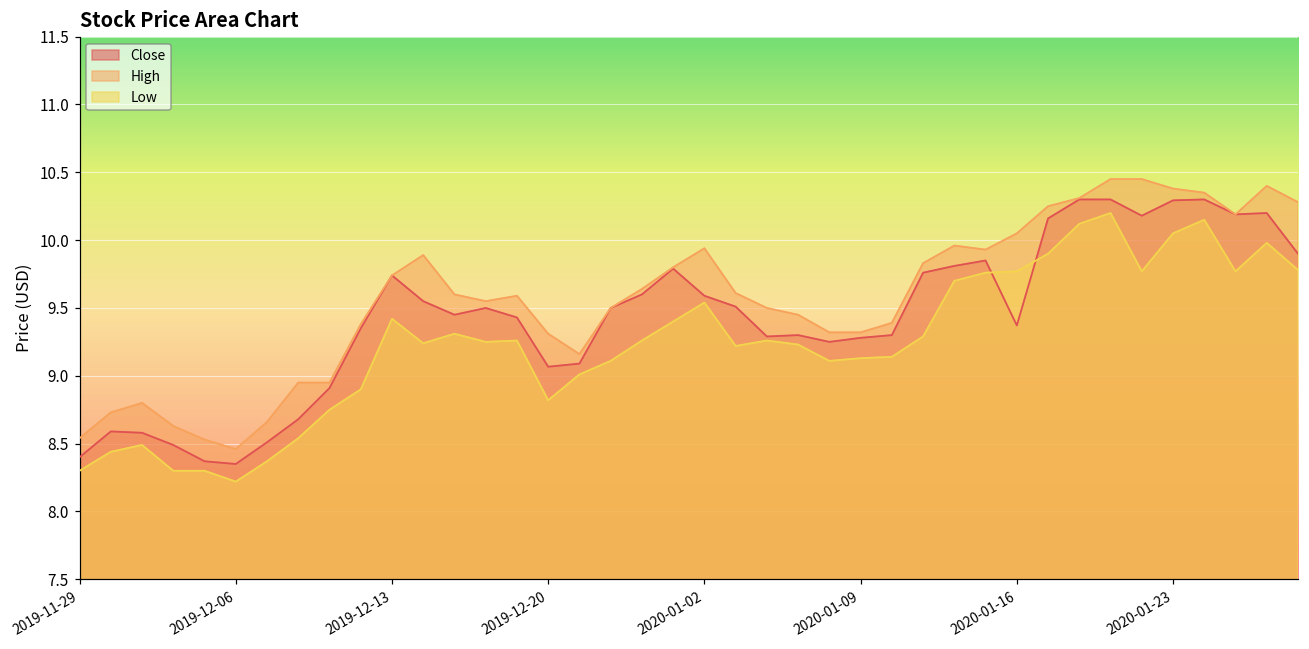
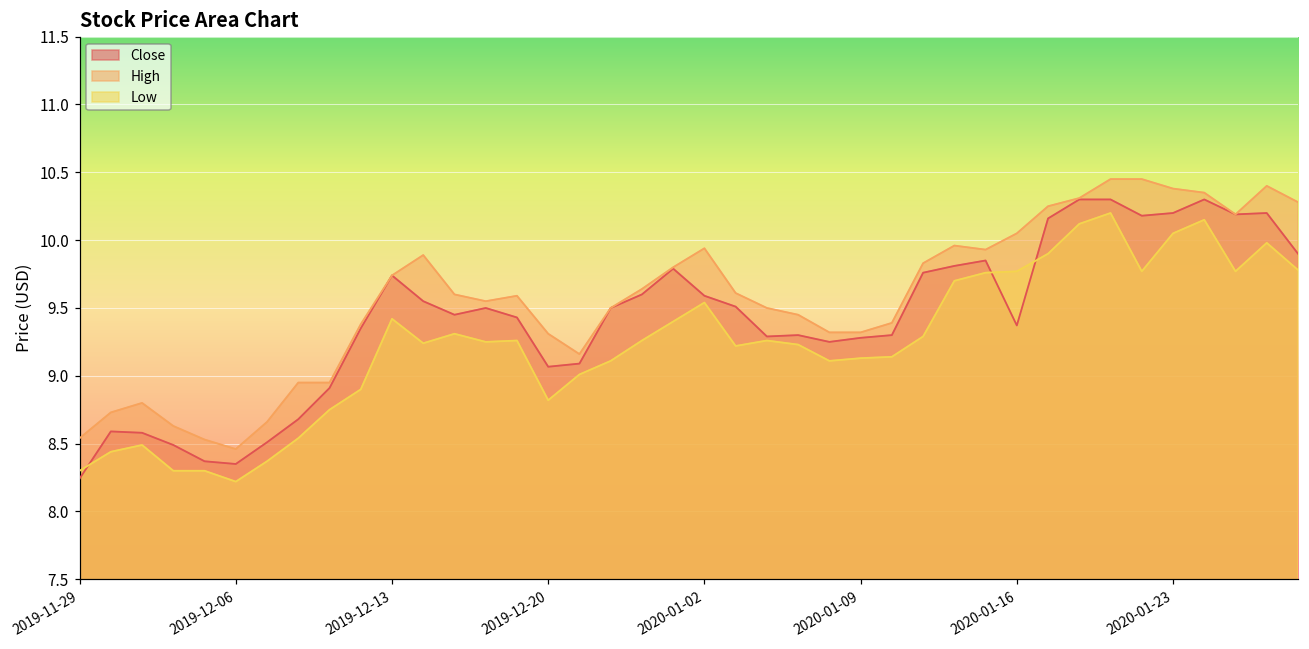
Close, 2019-11-29: 8.40 -> 8.24
Close, 2020-01-23: 10.29 -> 10.20
